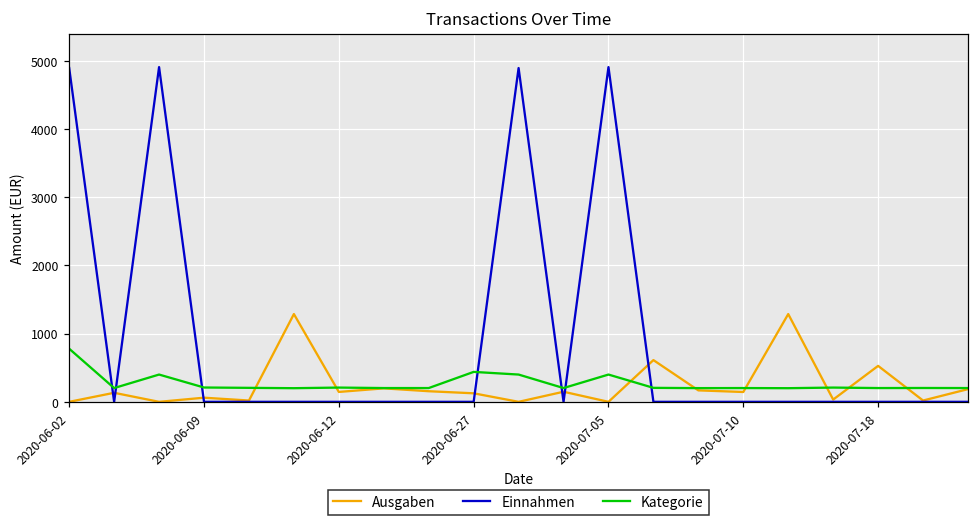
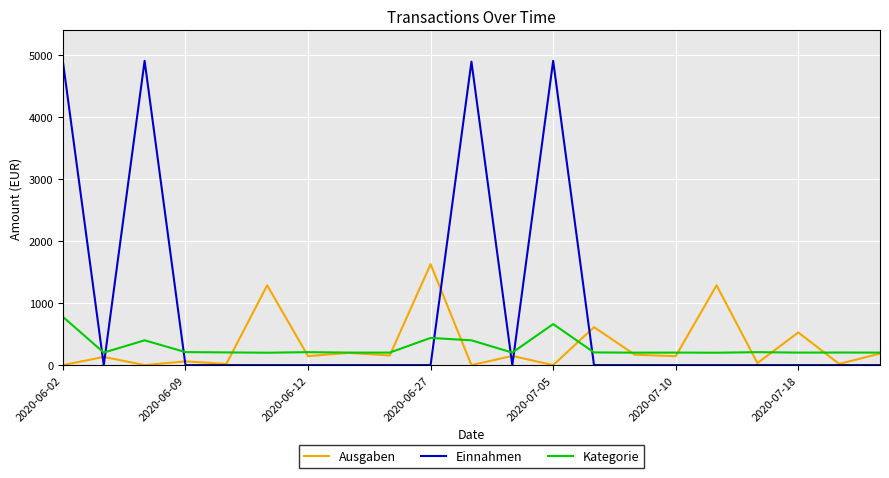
Ausgaben, 2020-06-27: 100 -> 1600
Kategorie, 2020-07-05: 400 -> 700
